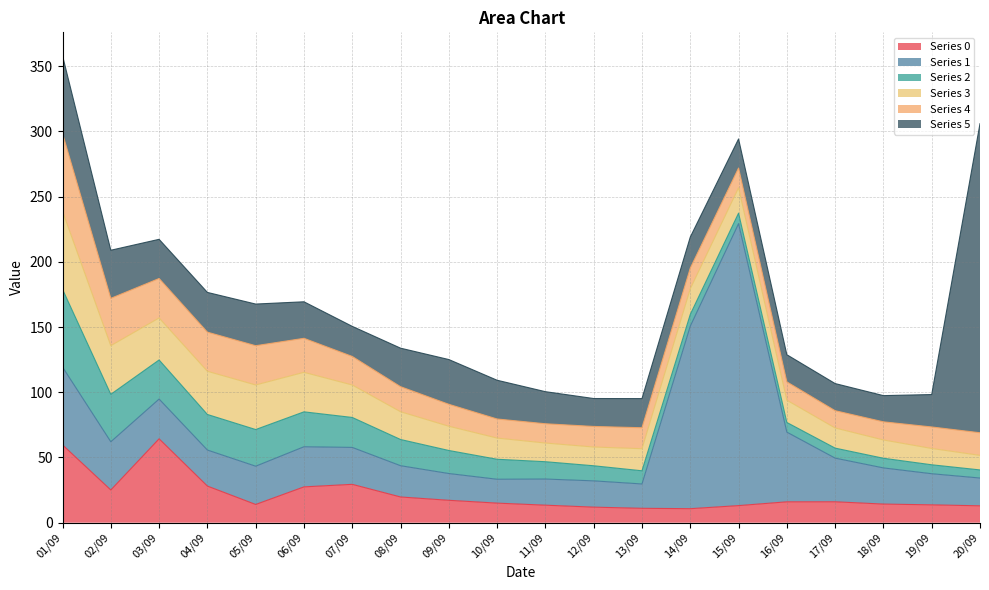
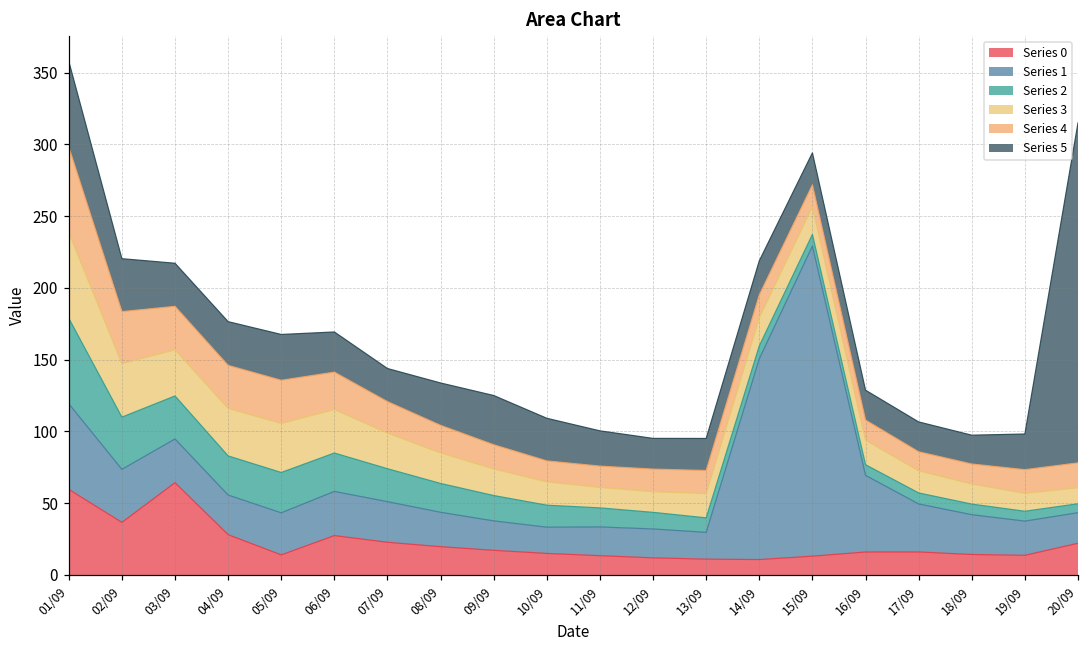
Series 0, 02/09: 25 -> 37
Series 0, 07/09: 29 -> 23
Series 0, 20/09: 13 -> 22
